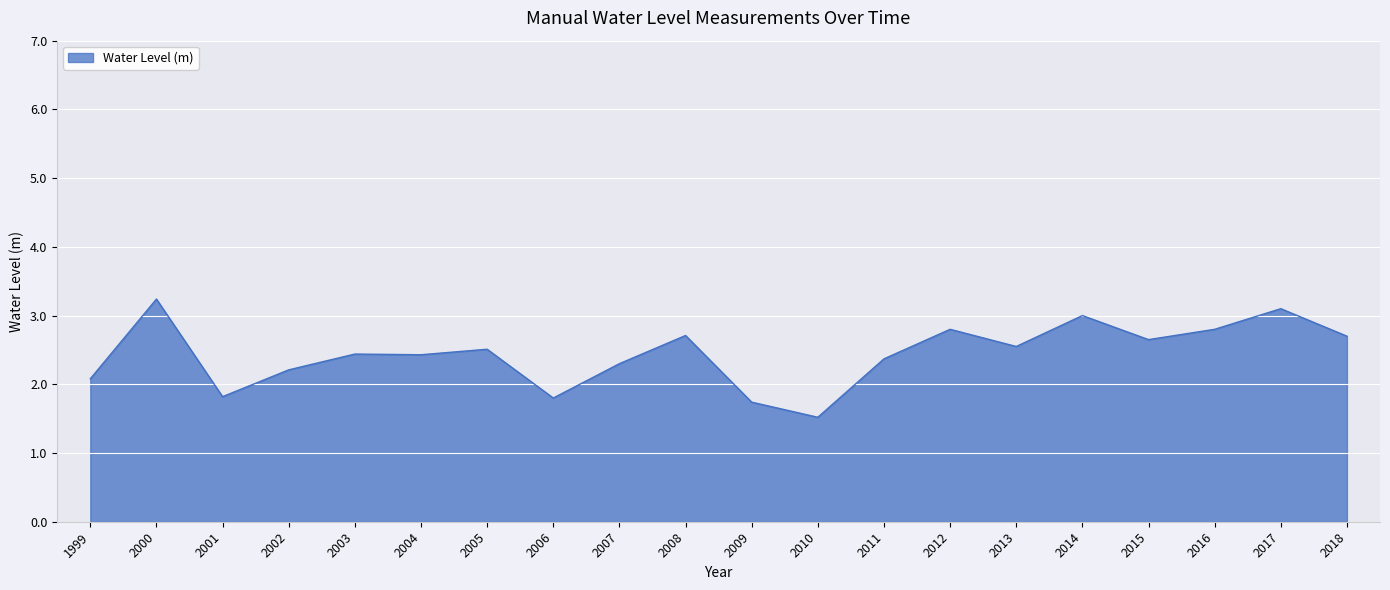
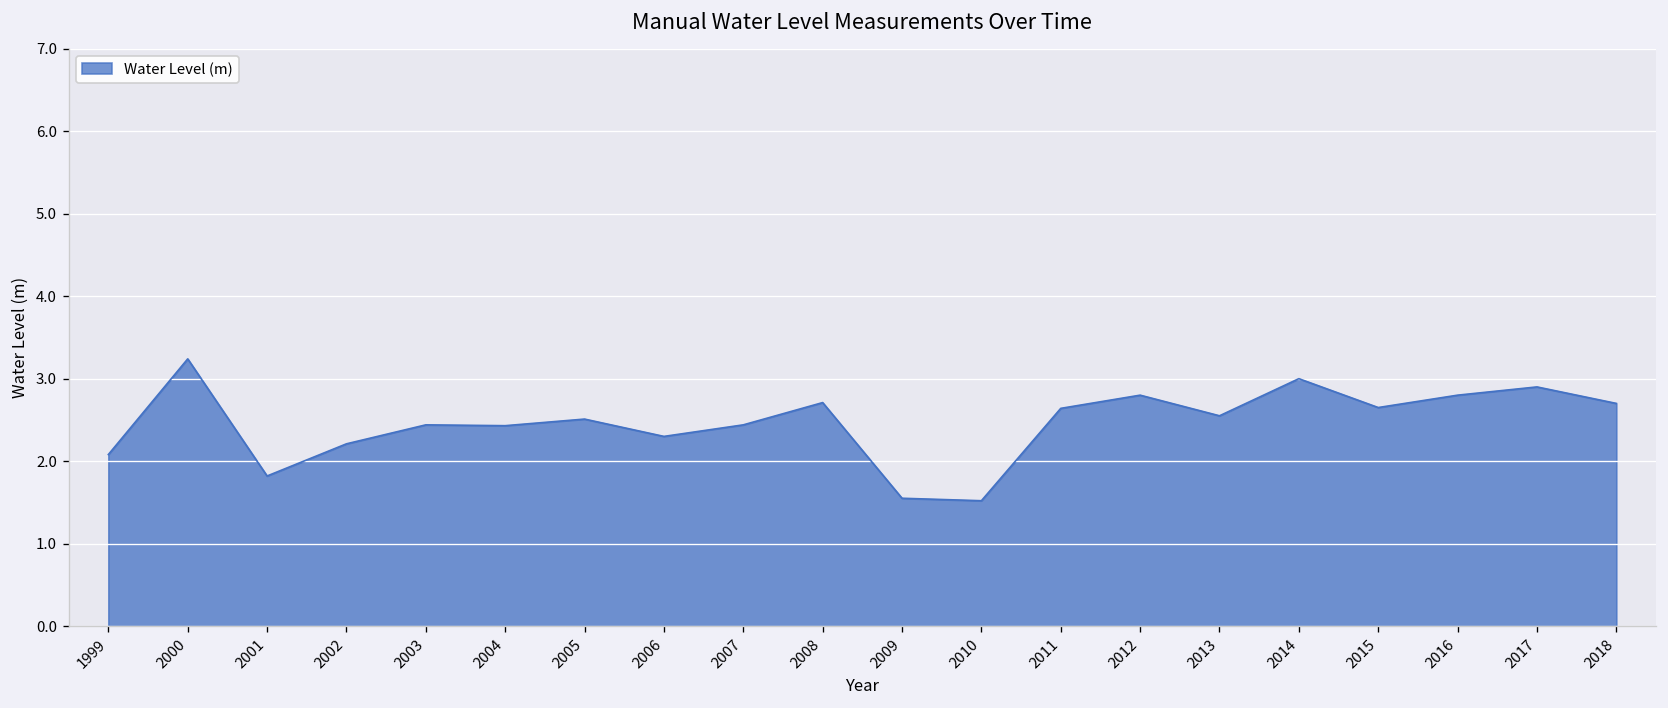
2006: 1.8 -> 2.3
2007: 2.3 -> 2.4
2009: 1.7 -> 1.6
2011: 2.4 -> 2.6
2017: 3.1 -> 2.9
